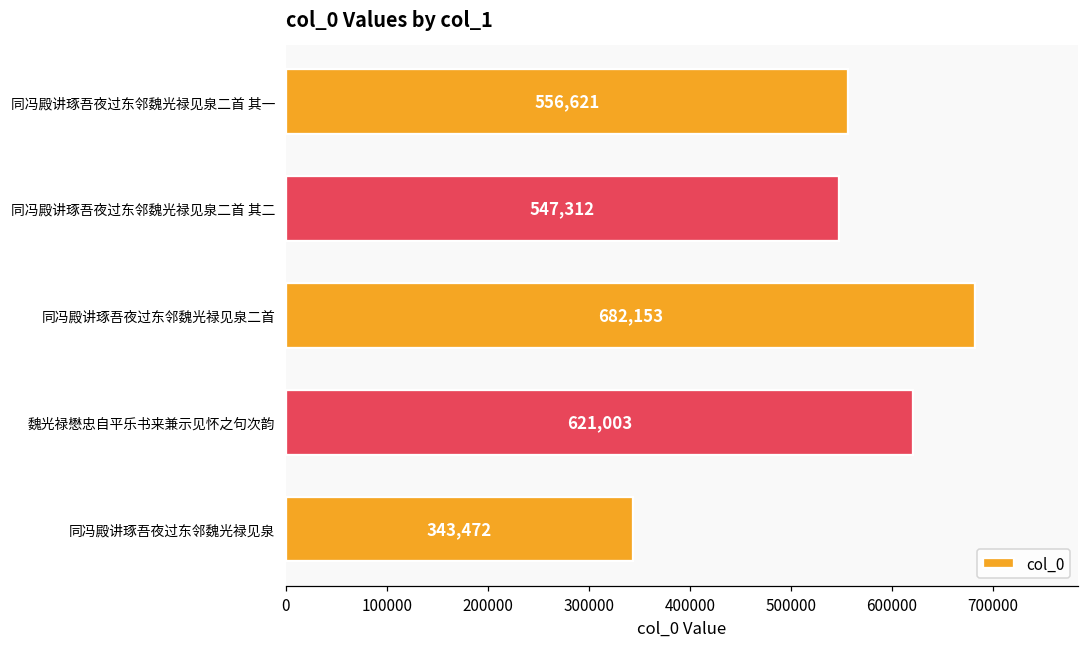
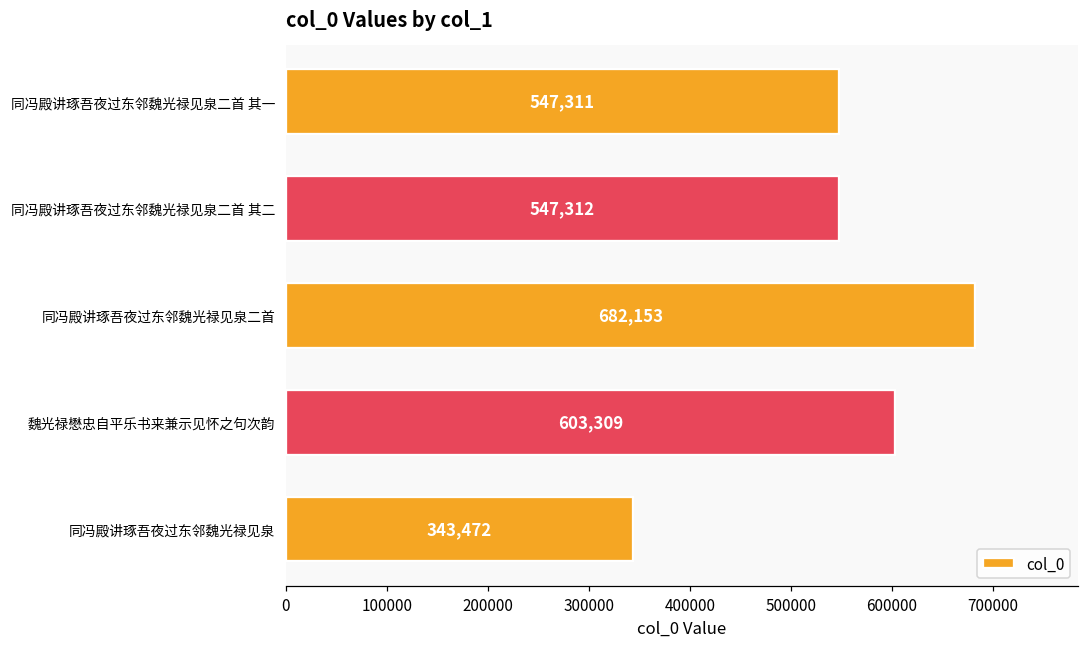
同冯殿讲琢吾夜过东邻魏光禄见泉二首 其一: 556,621 -> 547,311
魏光禄懋忠自平乐书来兼示见怀之句次韵: 621,003 -> 603,309
